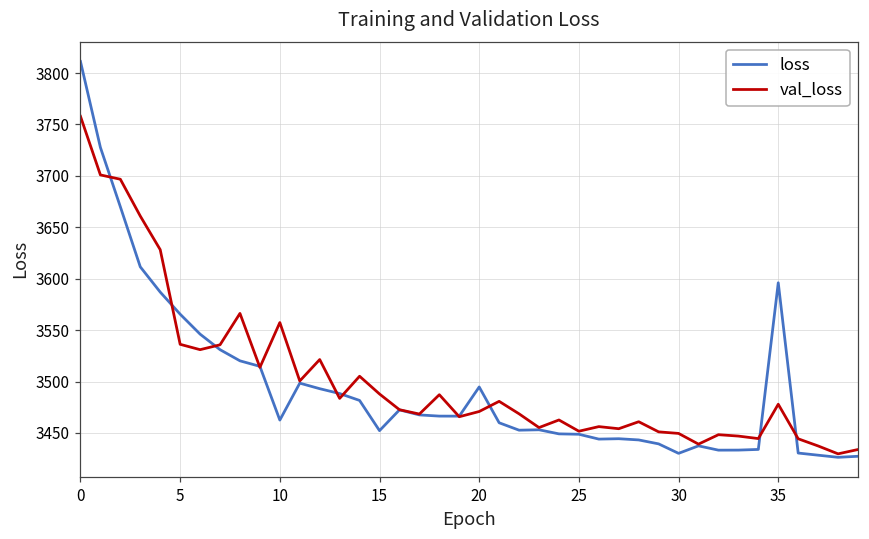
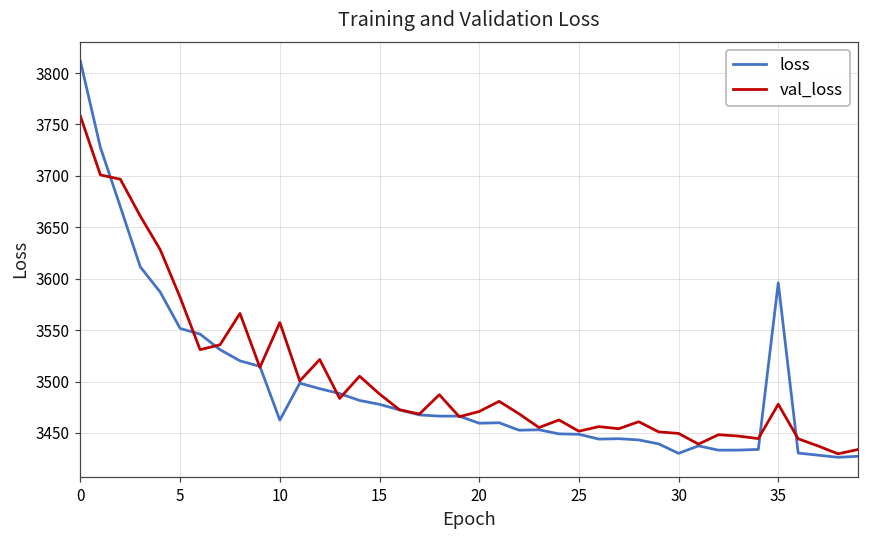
loss, 5: 3570 -> 3550
val_loss, 5: 3540 -> 3580
loss, 15: 3450 -> 3480
loss, 20: 3490 -> 3460
